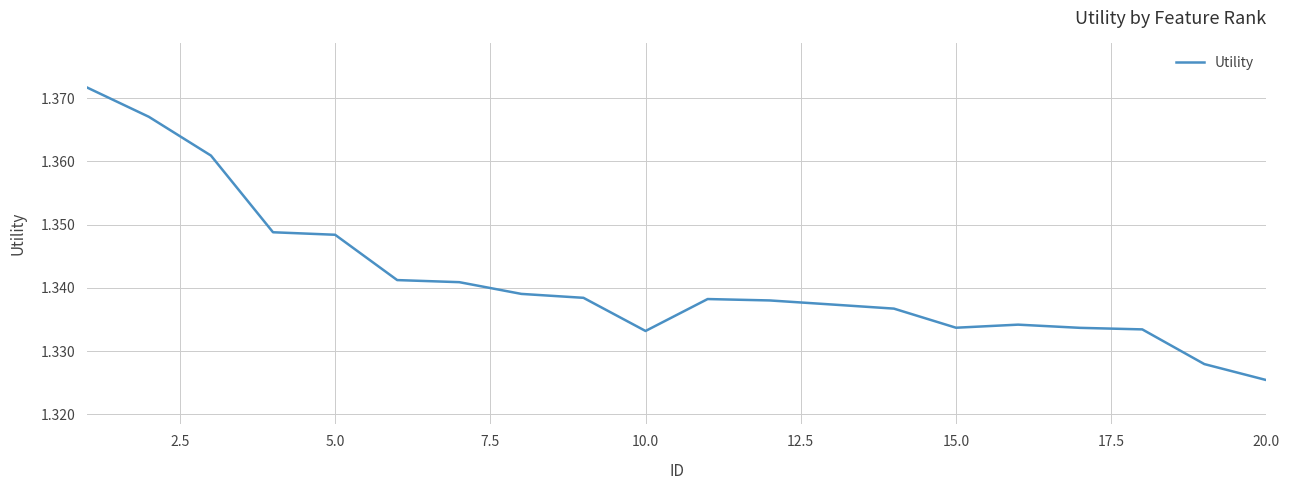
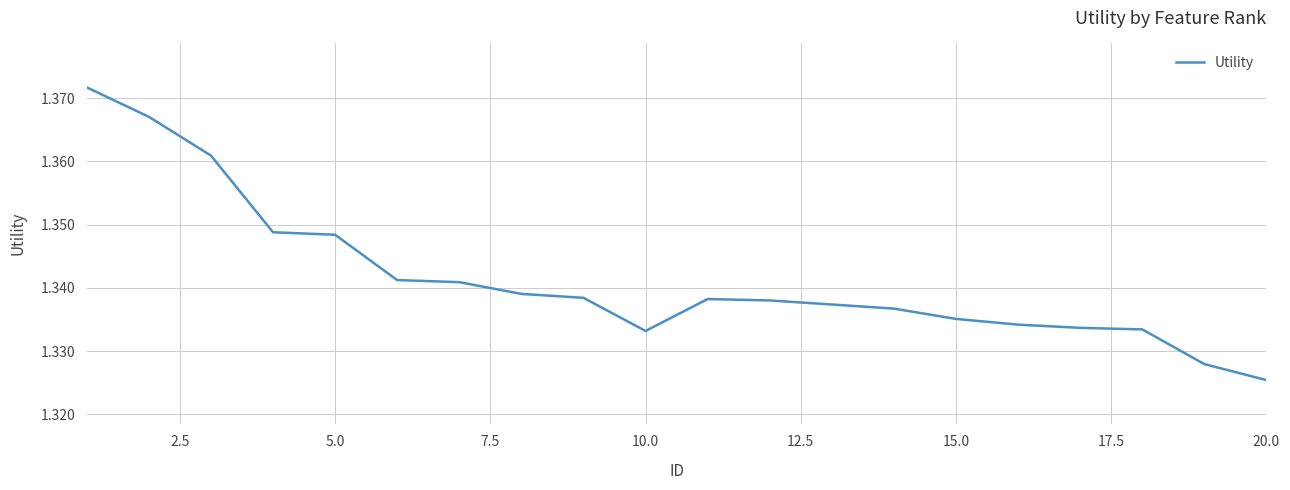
15.0: 1.334 -> 1.335
